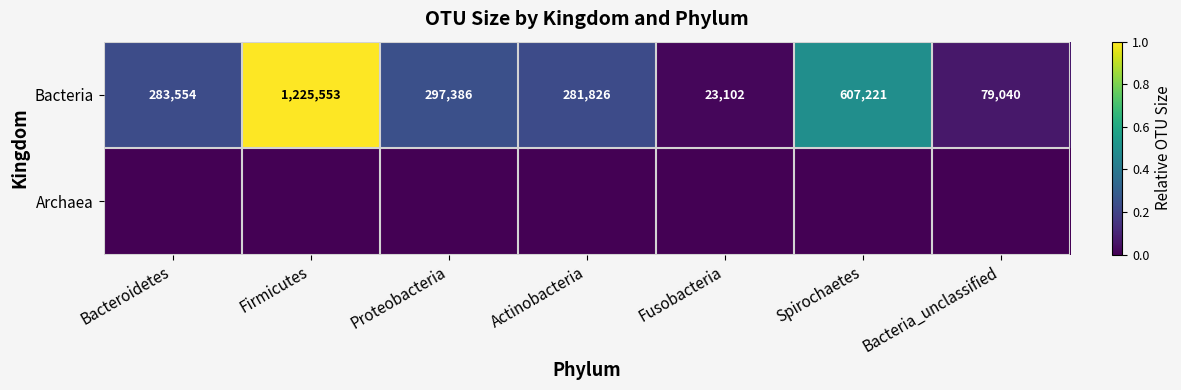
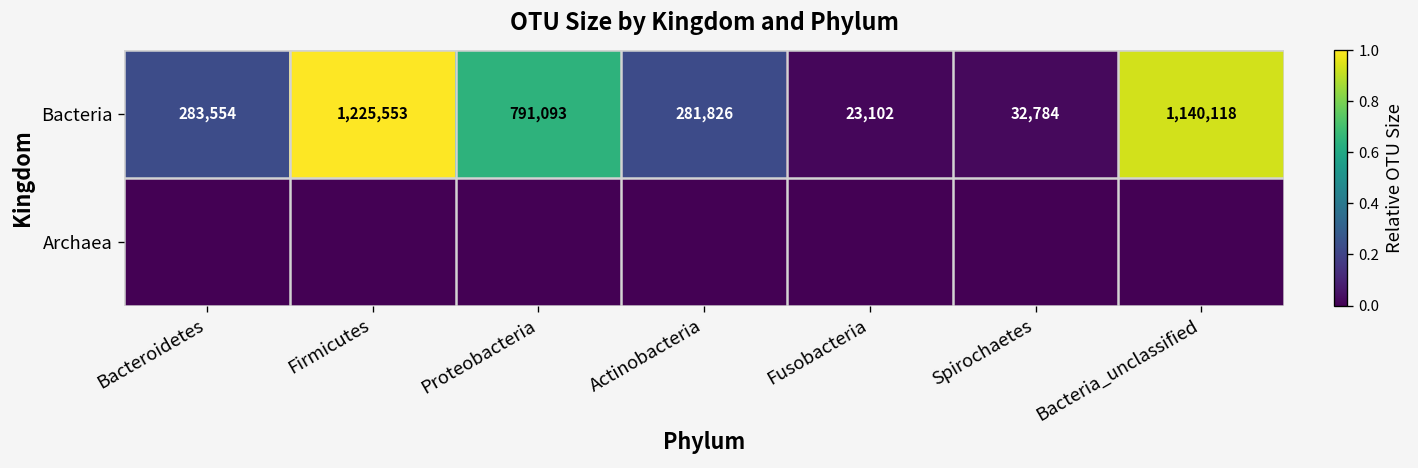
Bacteria, Proteobacteria: 297,386 -> 791,093
Bacteria, Spirochaetes: 607,221 -> 32,784
Bacteria, Bacteria_unclassified: 79,040 -> 1,140,118
